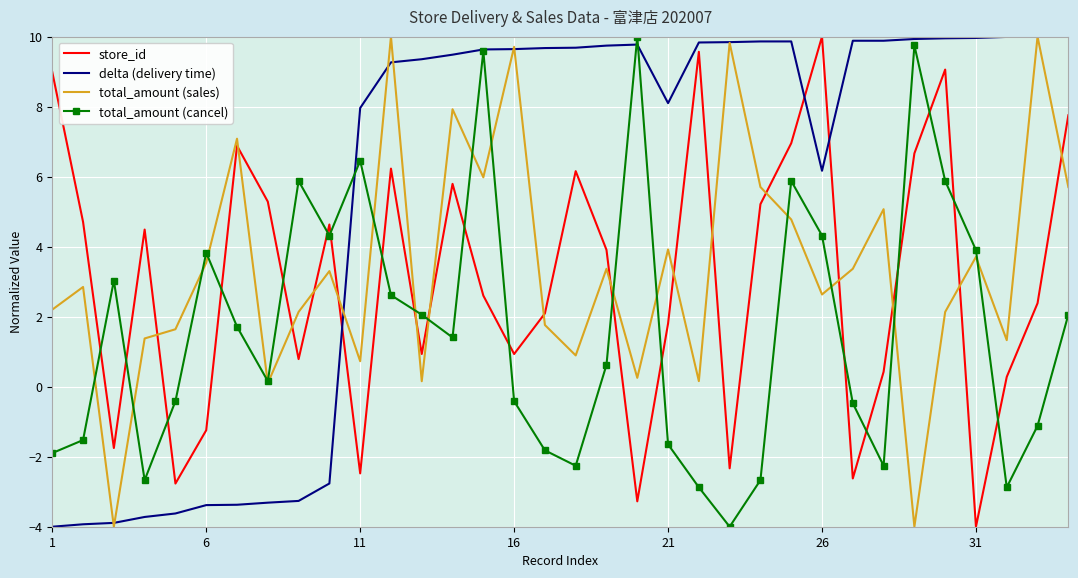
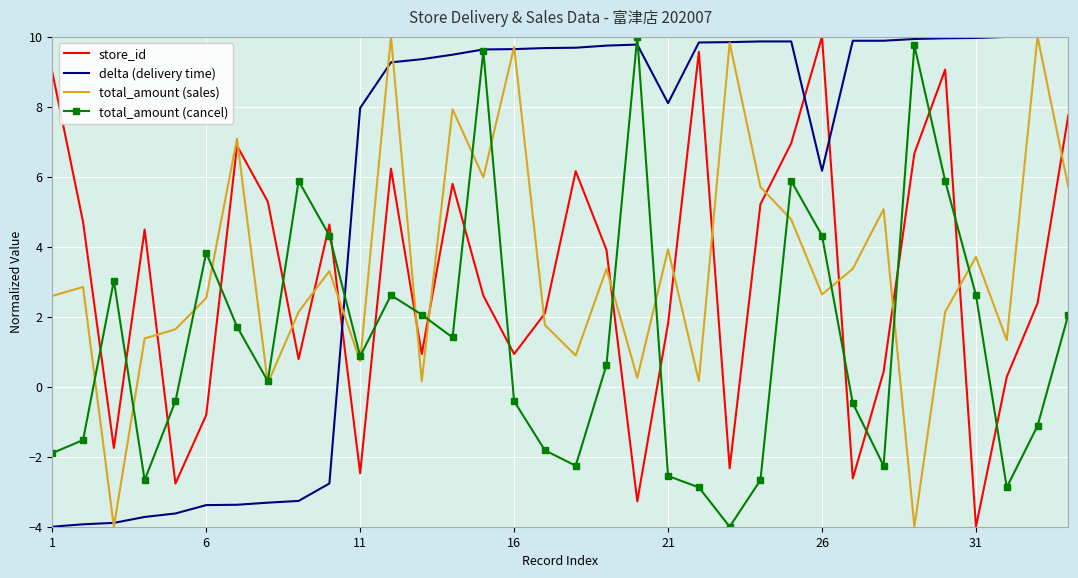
total_amount (sales), 1: 2.2 -> 2.6
store_id, 6: -1.2 -> -0.8
total_amount (sales), 6: 3.5 -> 2.5
total_amount (cancel), 11: 6.5 -> 0.9
total_amount (cancel), 21: -1.6 -> -2.6
total_amount (cancel), 31: 3.9 -> 2.6
